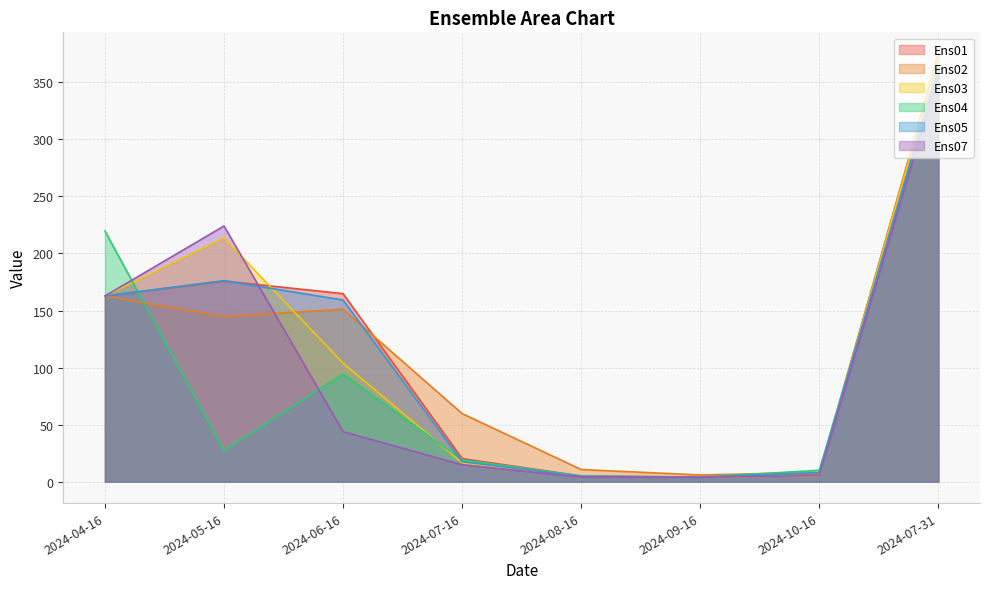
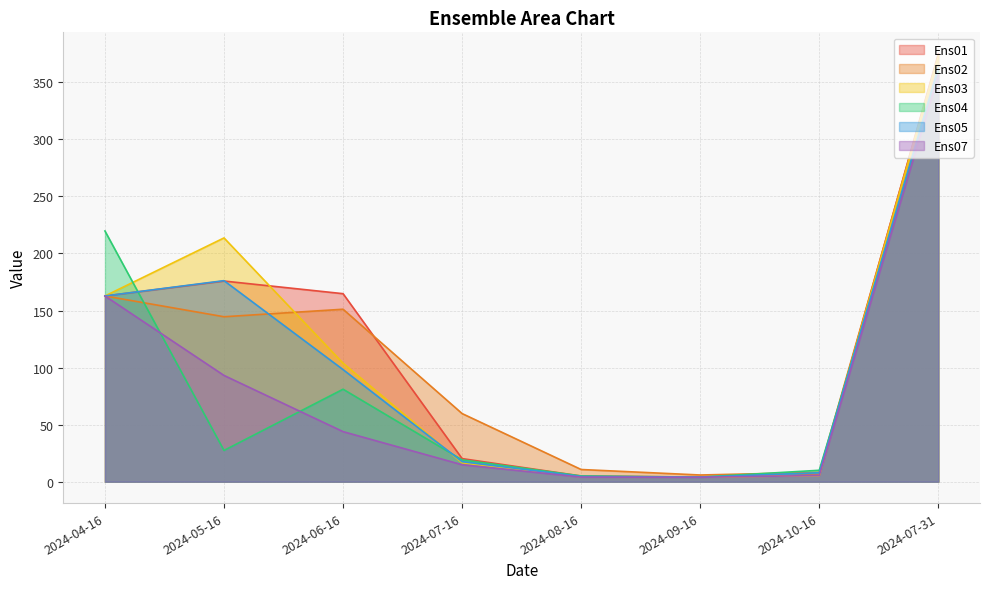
Ens07, 2024-05-16: 224 -> 93
Ens04, 2024-06-16: 94 -> 81
Ens05, 2024-06-16: 159 -> 98
